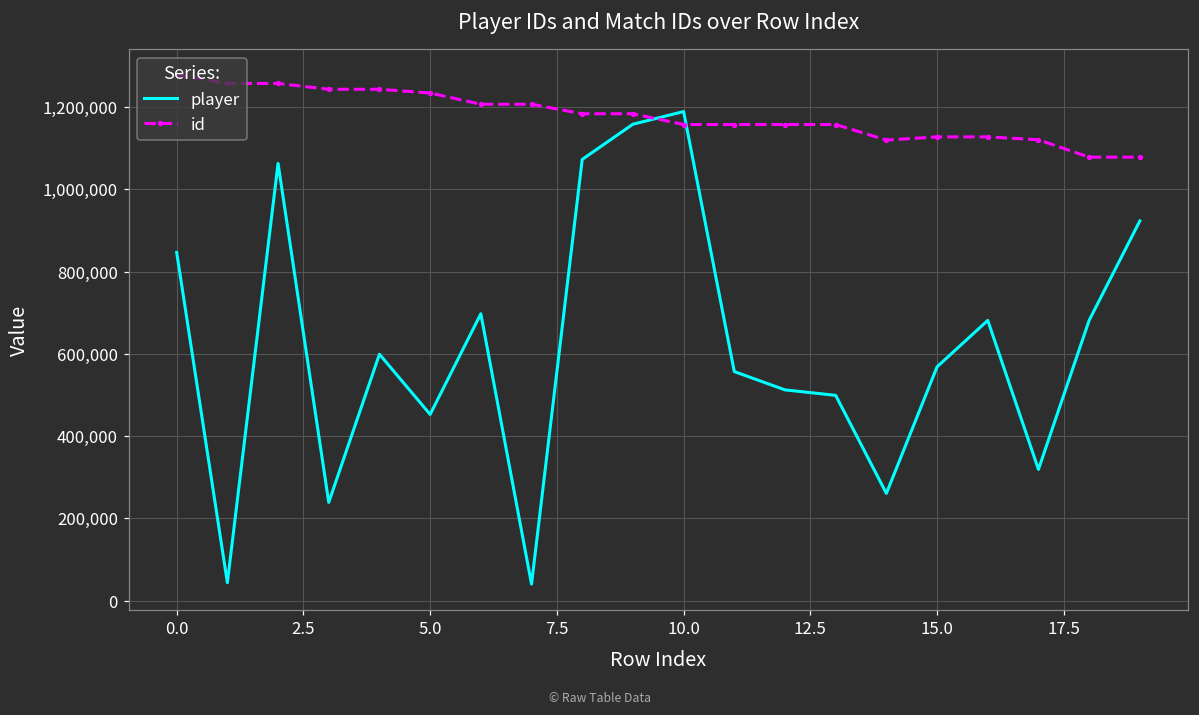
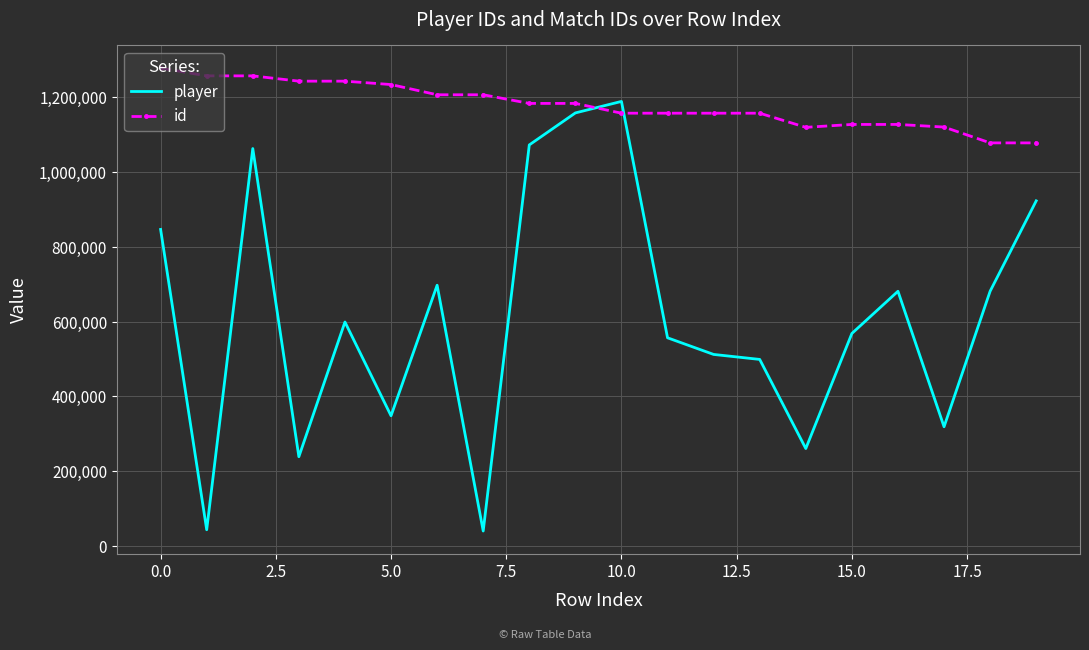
player, 5.0: 450,000 -> 350,000
